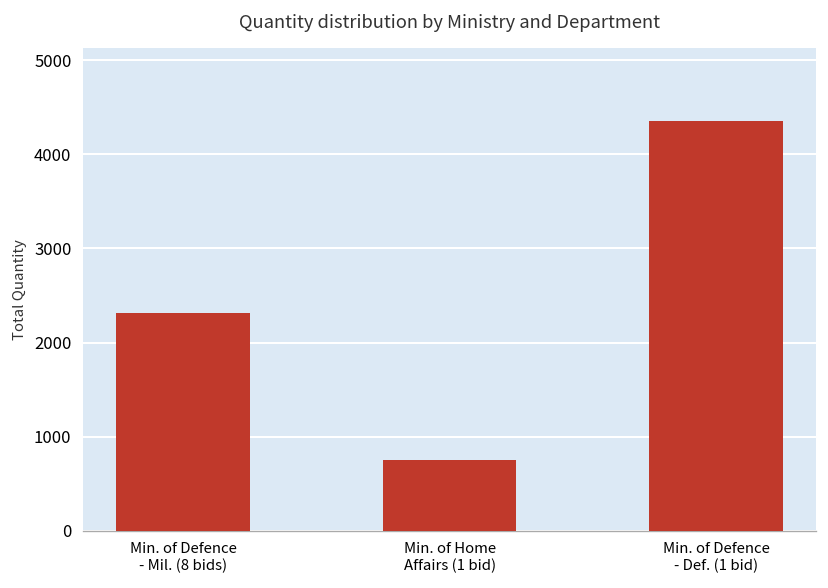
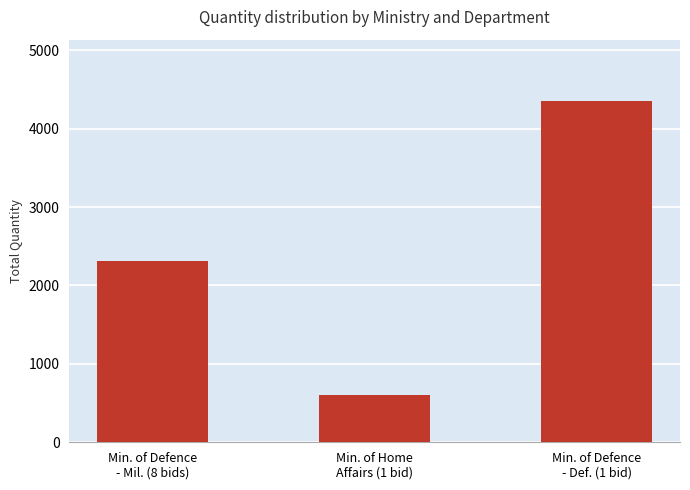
Min. of Home Affairs (1 bid): 800 -> 600
